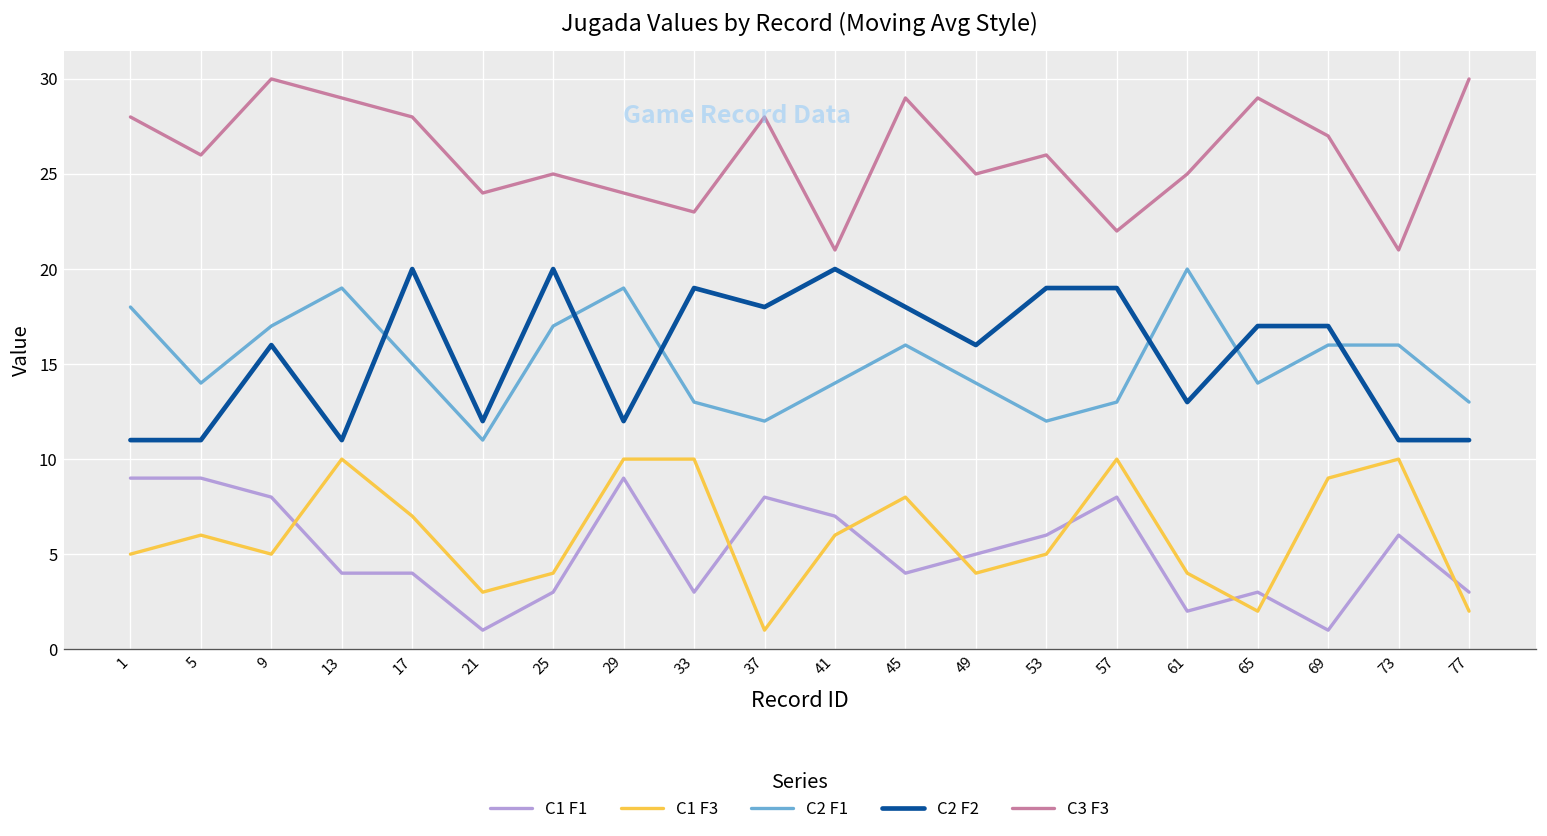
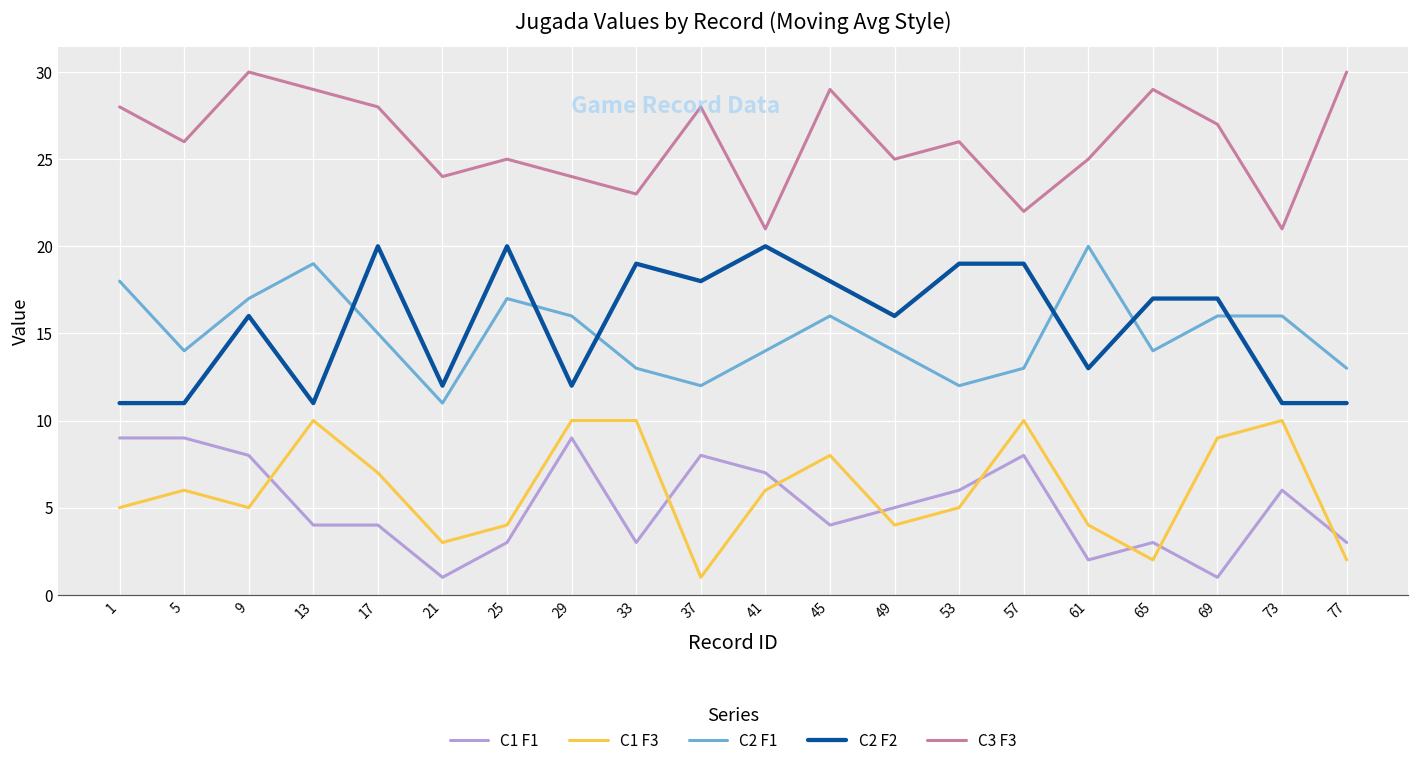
C2 F1, 29: 19 -> 16
